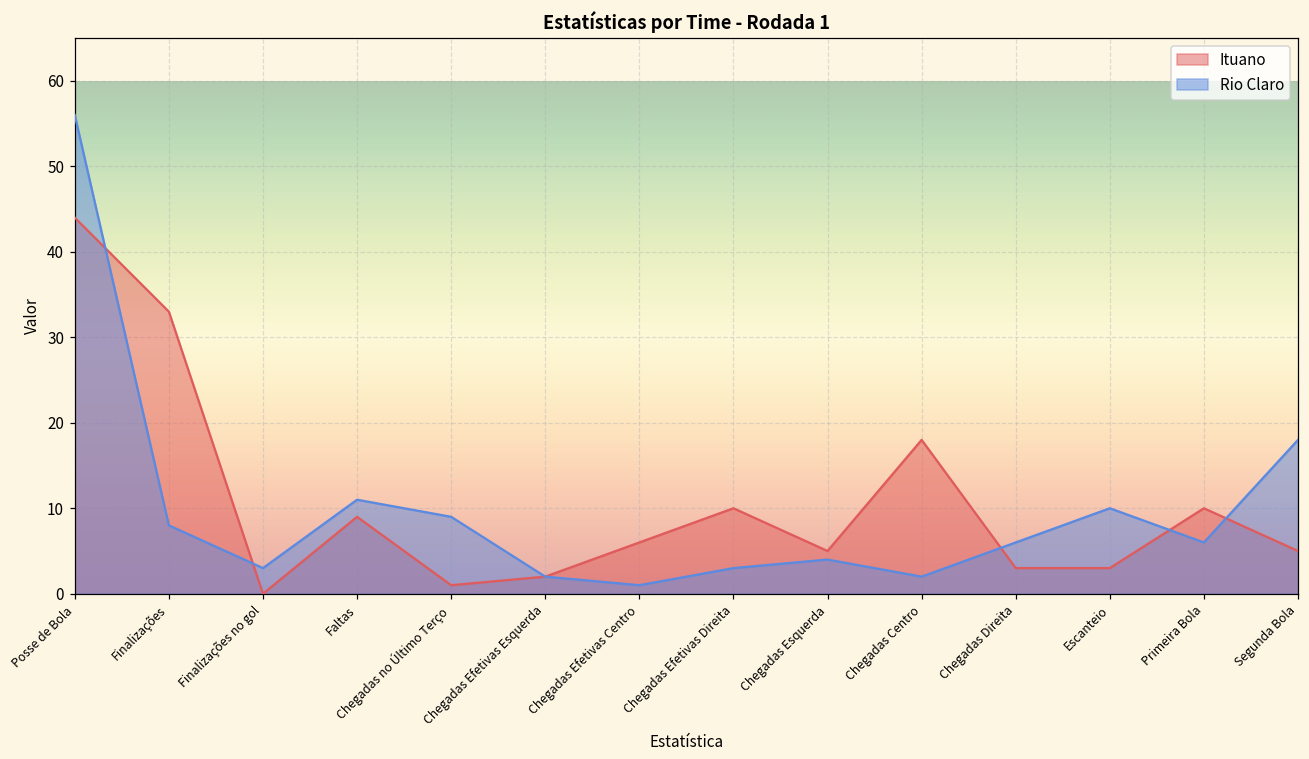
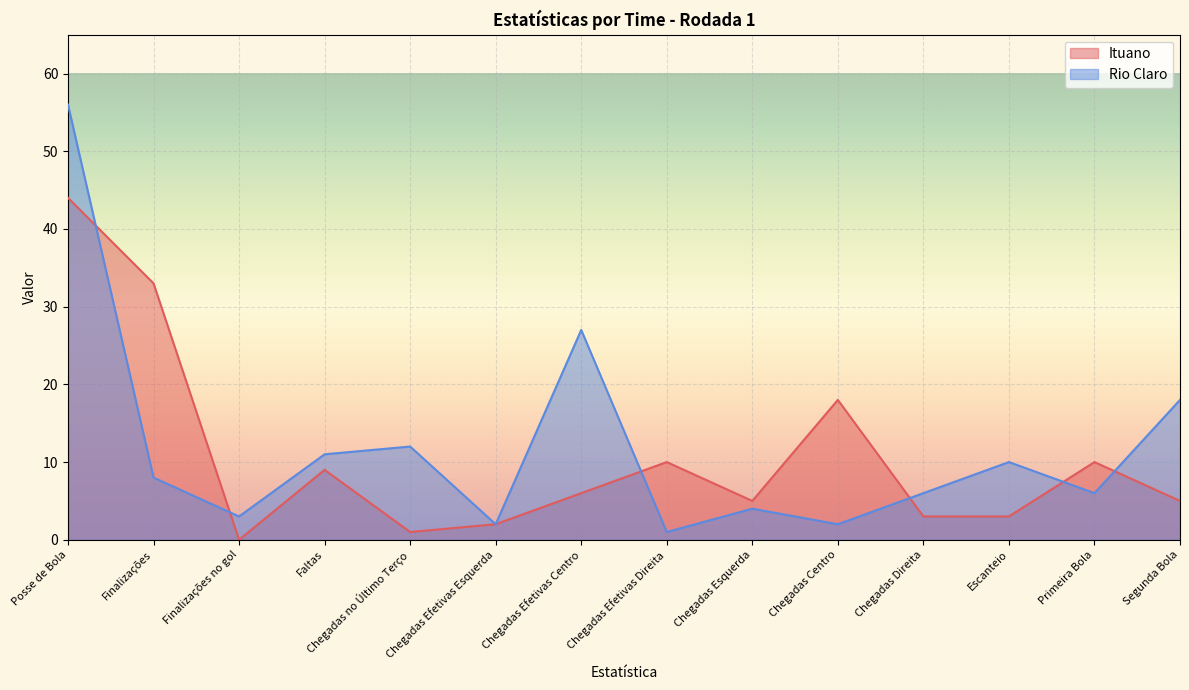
Rio Claro, Chegadas no Último Terço: 9 -> 12
Rio Claro, Chegadas Efetivas Centro: 1 -> 27
Rio Claro, Chegadas Efetivas Direita: 3 -> 1
